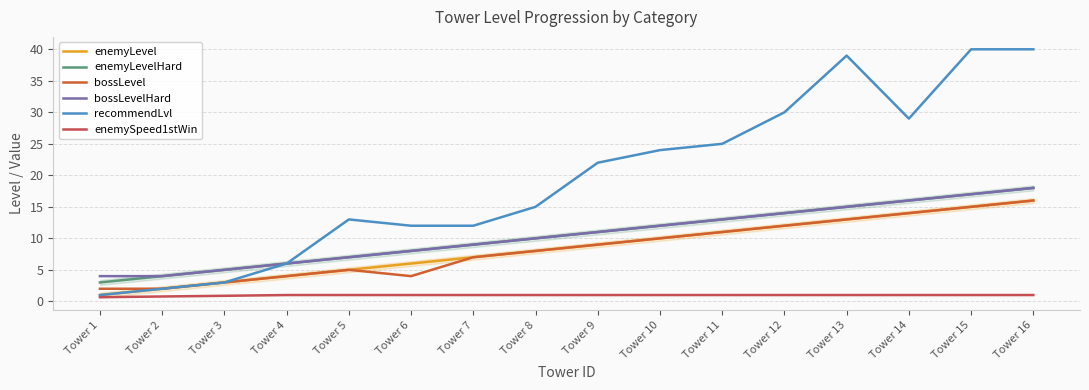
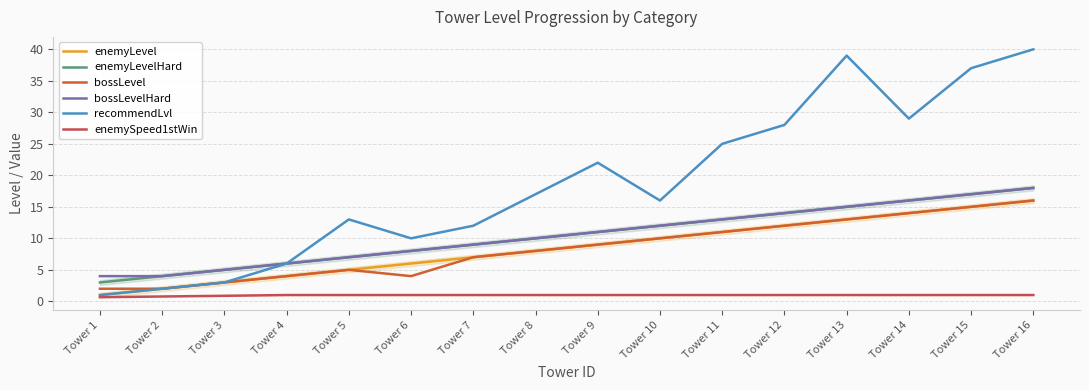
recommendLvl, Tower 6: 12 -> 10
recommendLvl, Tower 8: 15 -> 17
recommendLvl, Tower 10: 24 -> 16
recommendLvl, Tower 12: 30 -> 28
recommendLvl, Tower 15: 40 -> 37
